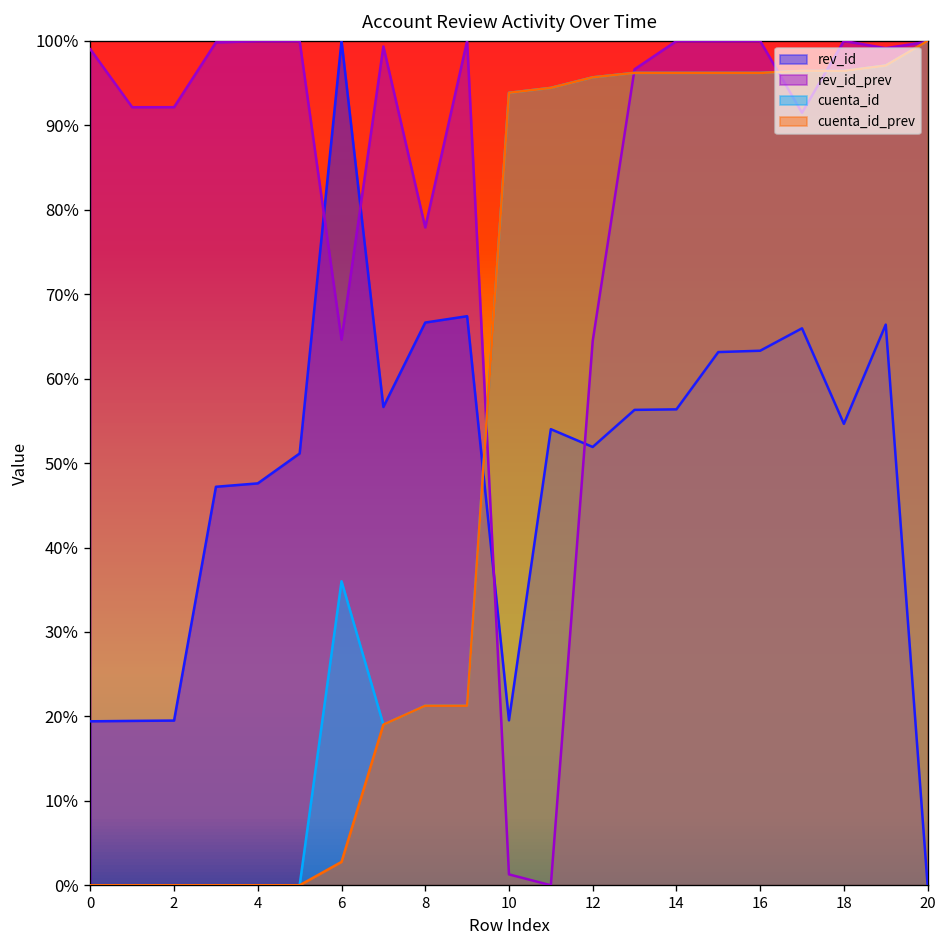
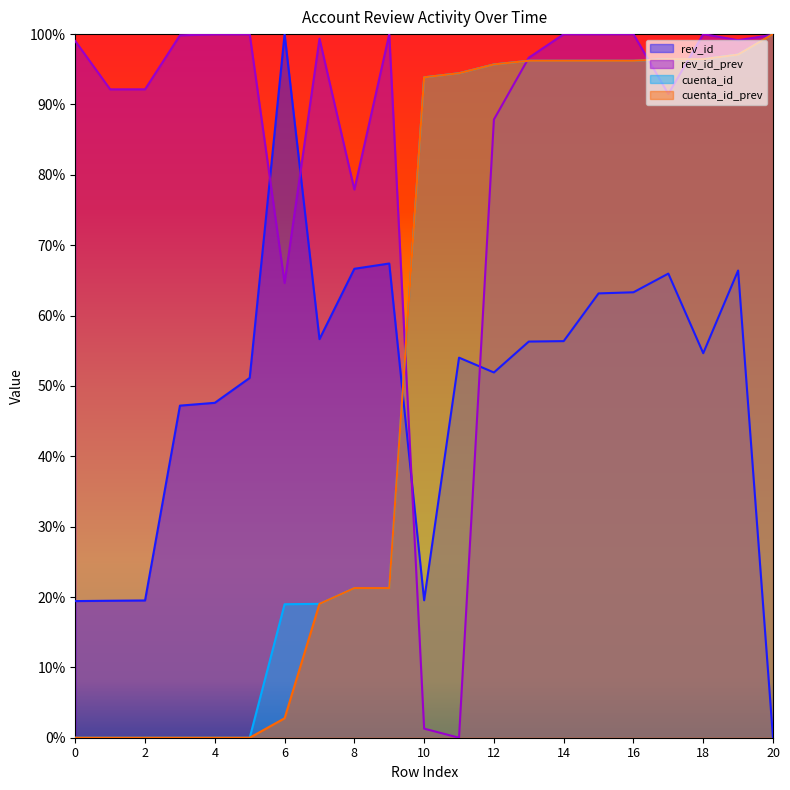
cuenta_id, 6: 36% -> 19%
rev_id_prev, 12: 64% -> 88%
